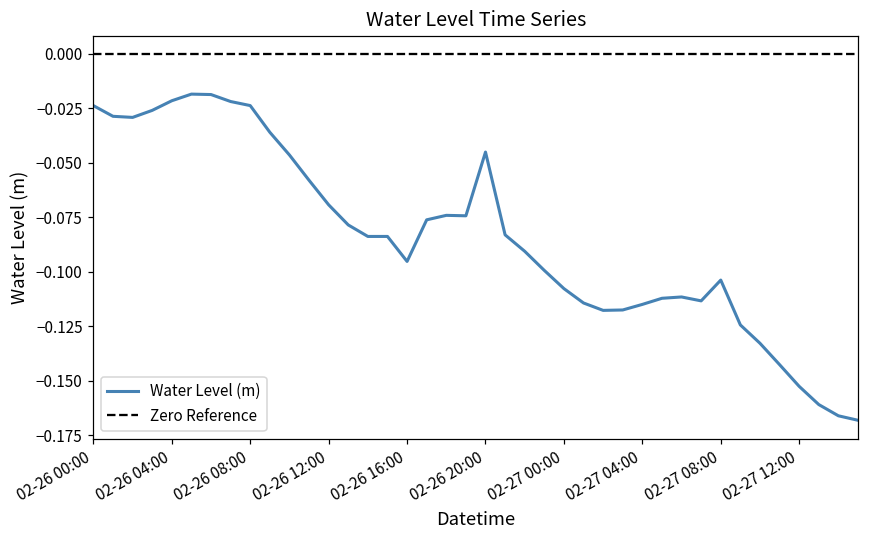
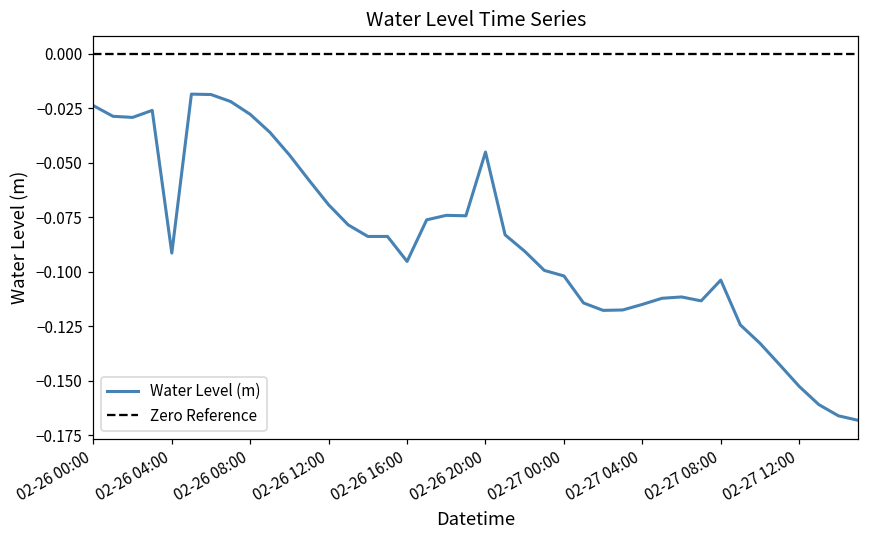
02-26 04:00: -0.022 -> -0.091
02-26 08:00: -0.024 -> -0.028
02-27 00:00: -0.108 -> -0.102
